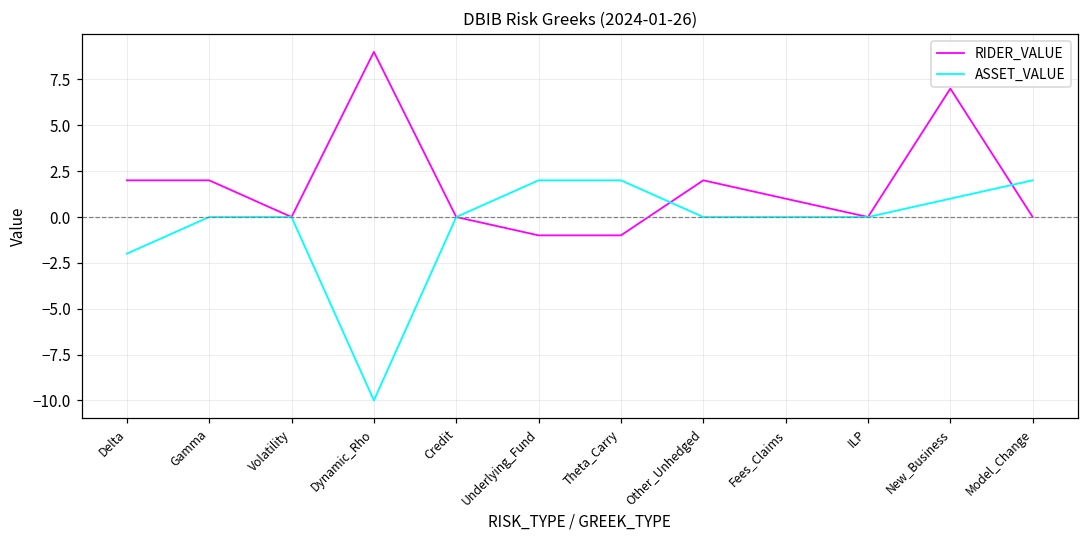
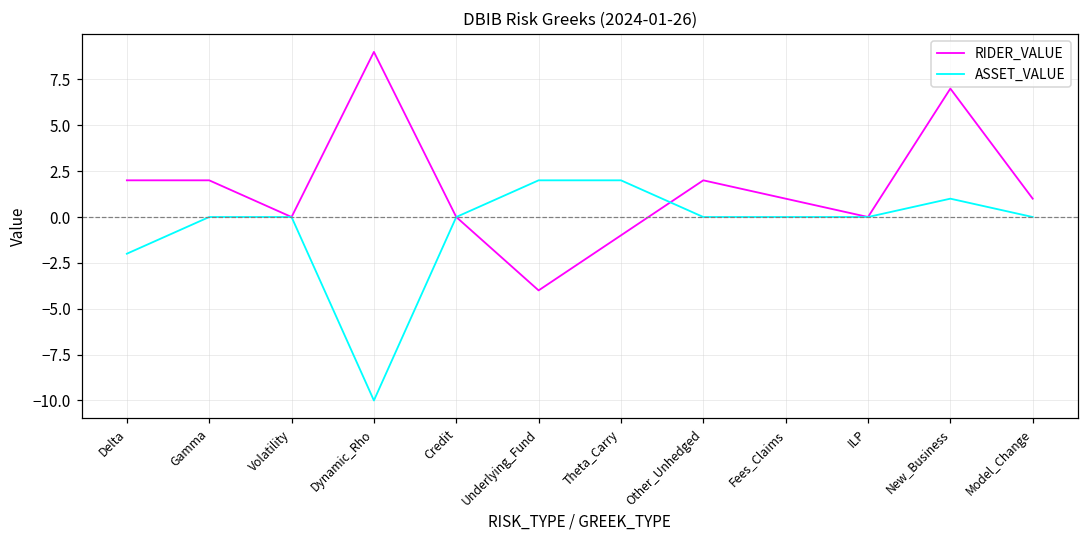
RIDER_VALUE, Underlying_Fund: -1 -> -4
RIDER_VALUE, Model_Change: 0 -> 1
ASSET_VALUE, Model_Change: 2 -> 0
